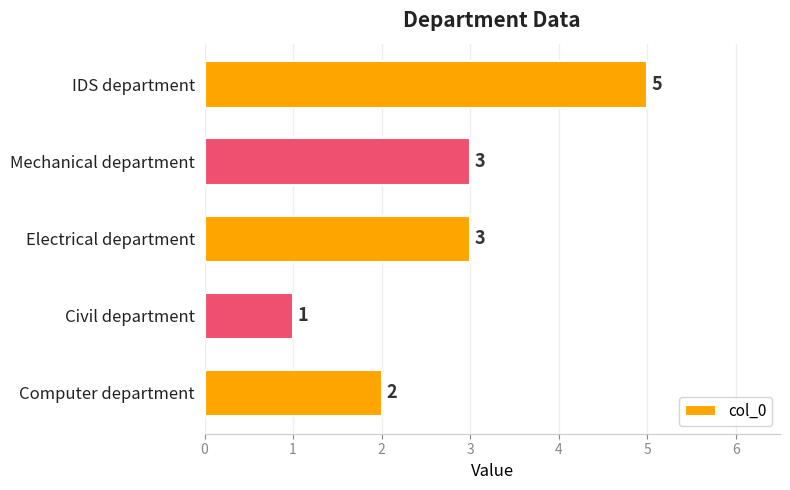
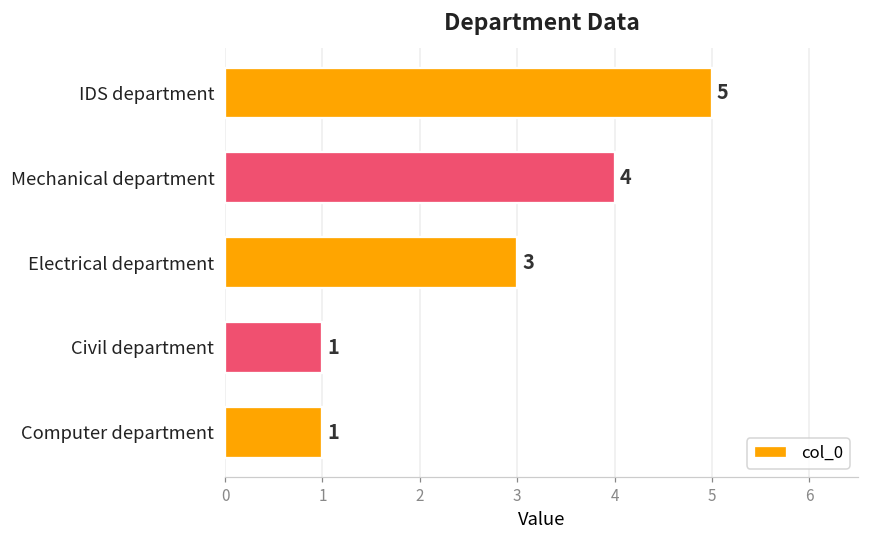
Mechanical department: 3 -> 4
Computer department: 2 -> 1
